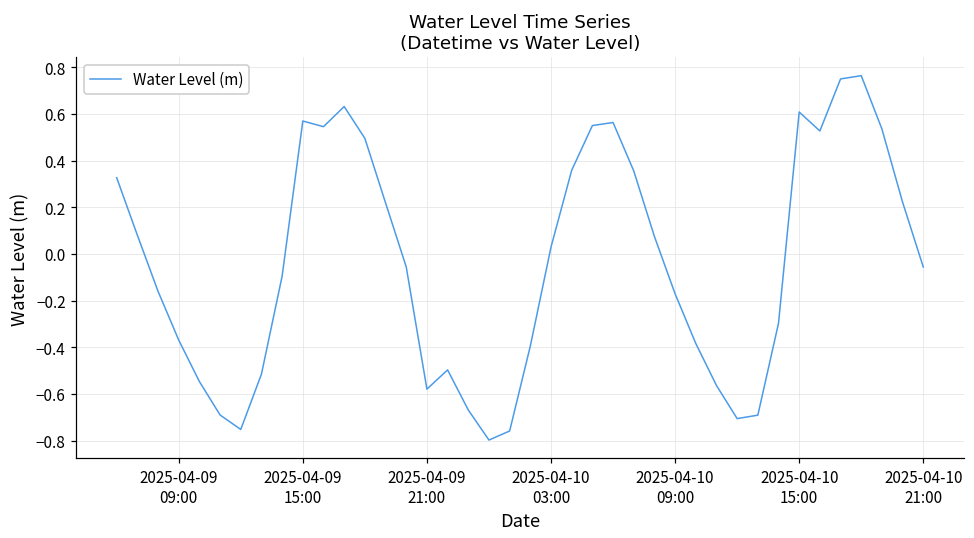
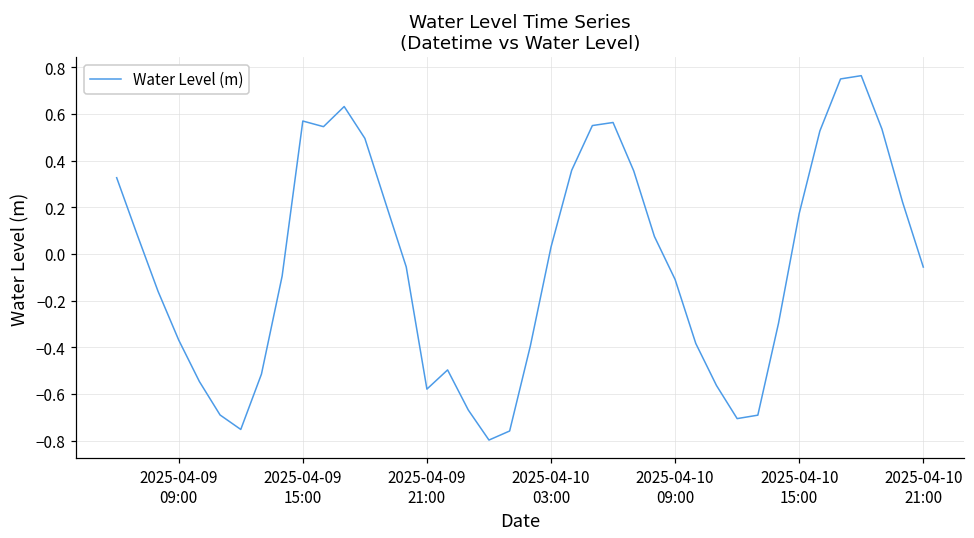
2025-04-10 09:00: -0.17 -> -0.11
2025-04-10 15:00: 0.61 -> 0.17
